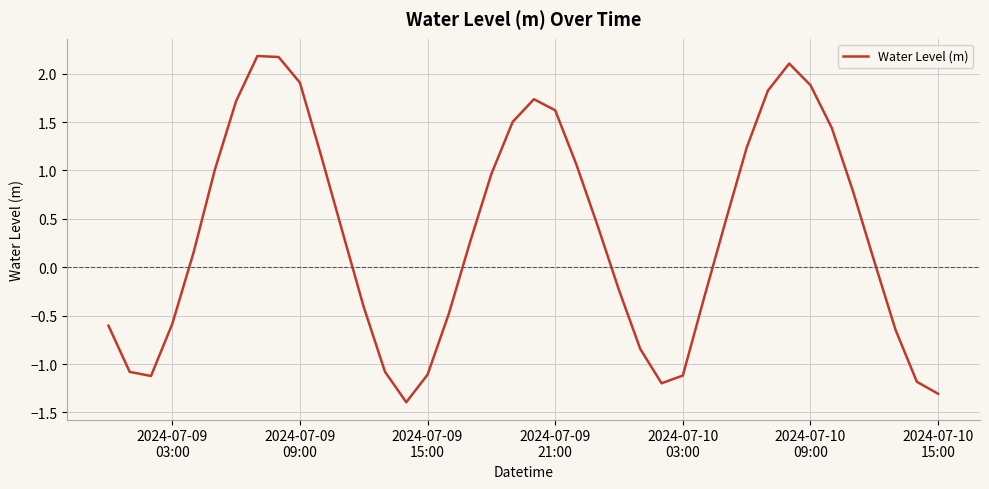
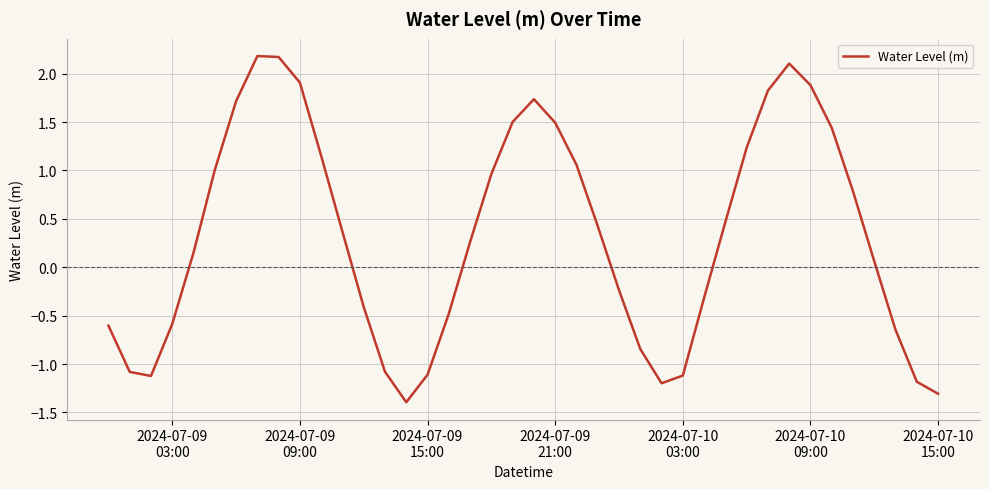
2024-07-09 21:00: 1.6 -> 1.5
